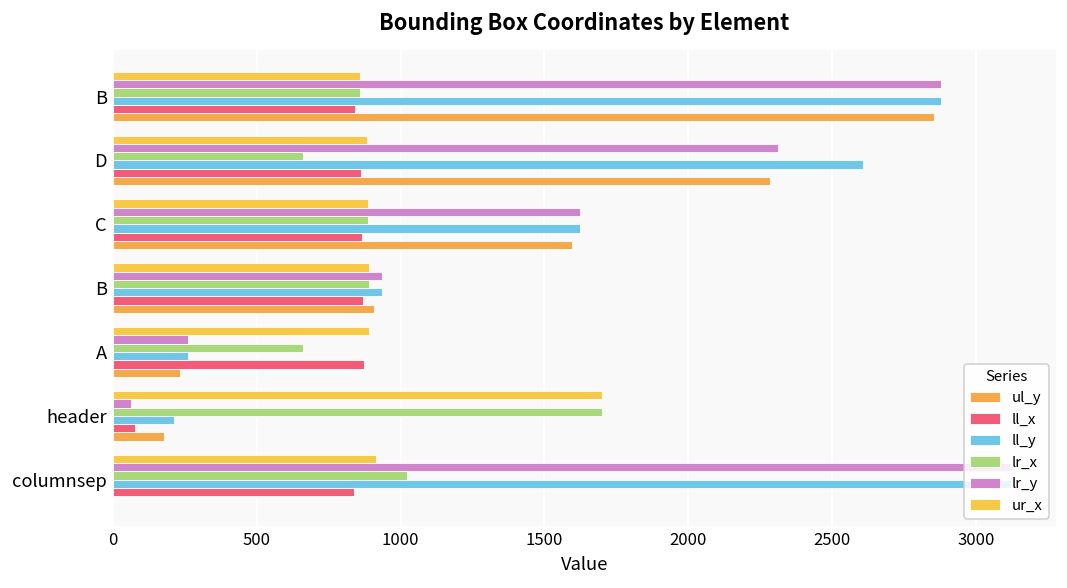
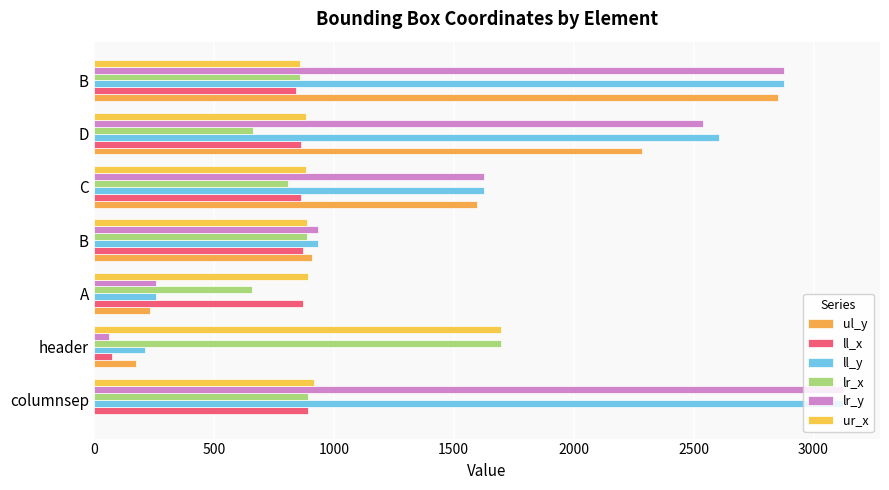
lr_y, D: 2310 -> 2540
lr_x, C: 890 -> 810
lr_x, columnsep: 1020 -> 890
ll_x, columnsep: 840 -> 890
